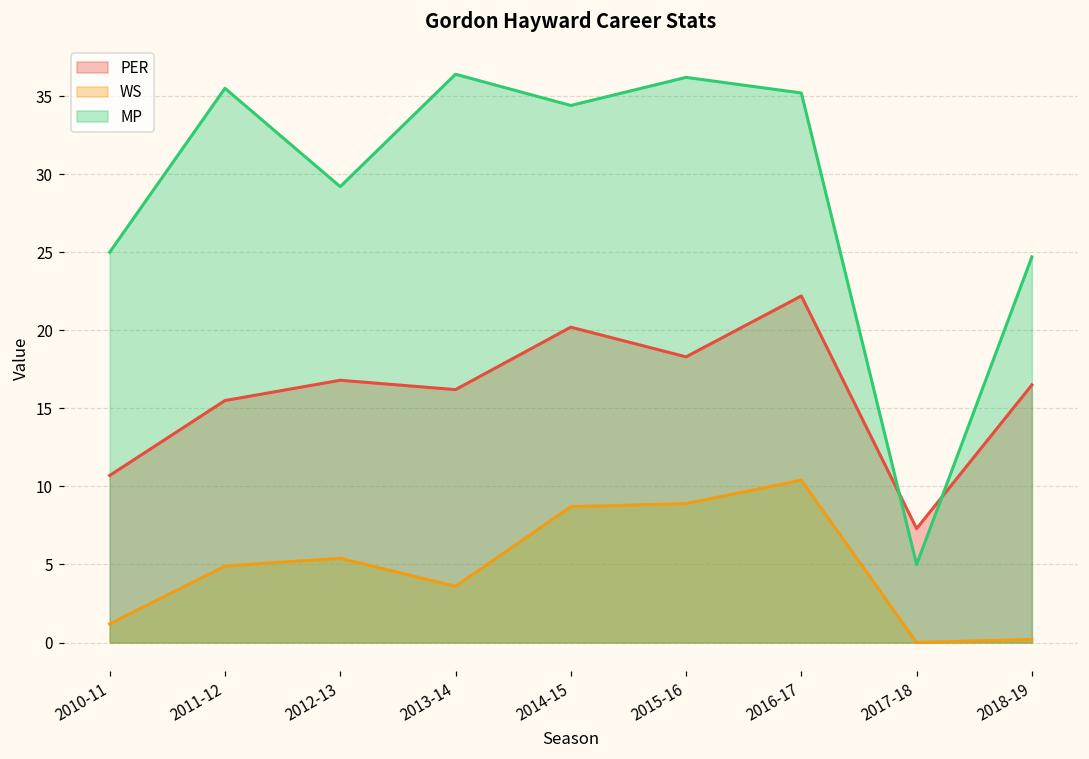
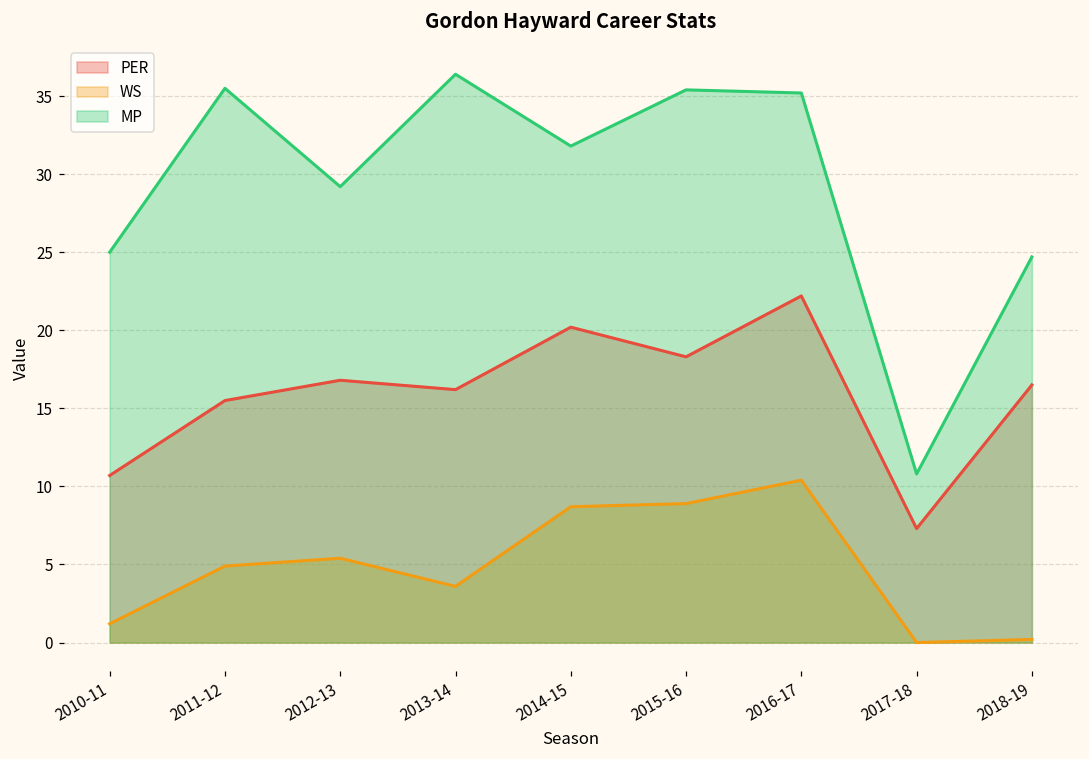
MP, 2014-15: 34.4 -> 31.8
MP, 2015-16: 36.2 -> 35.4
MP, 2017-18: 5.0 -> 10.8
